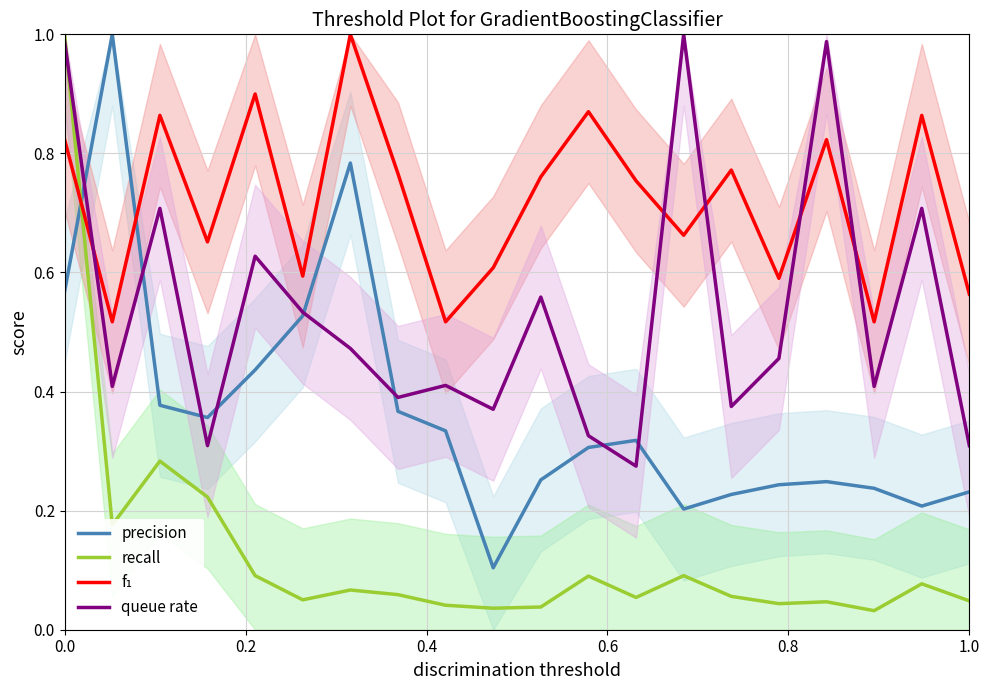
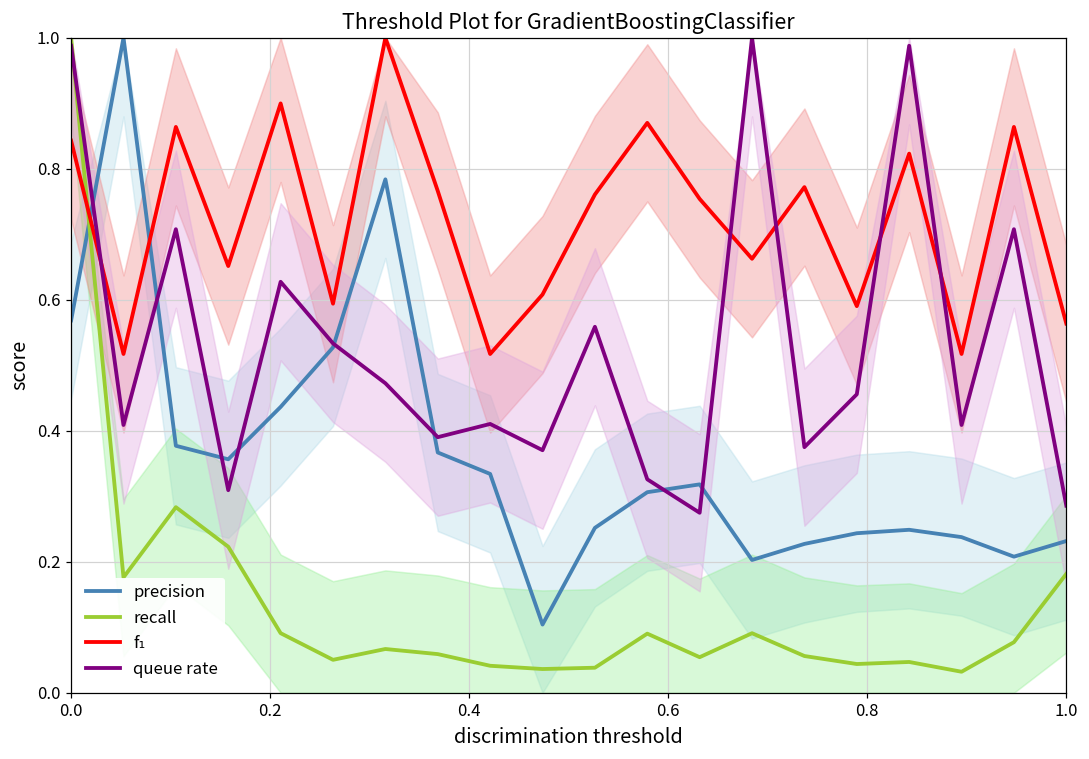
f₁, 0.0: 0.82 -> 0.84
recall, 1.0: 0.05 -> 0.18
queue rate, 1.0: 0.31 -> 0.29
